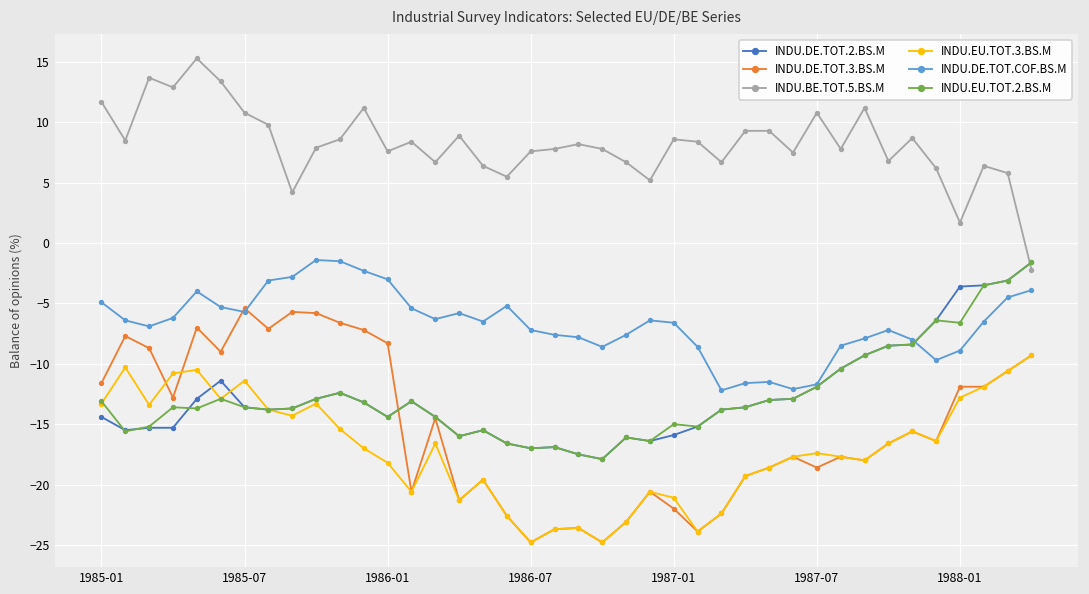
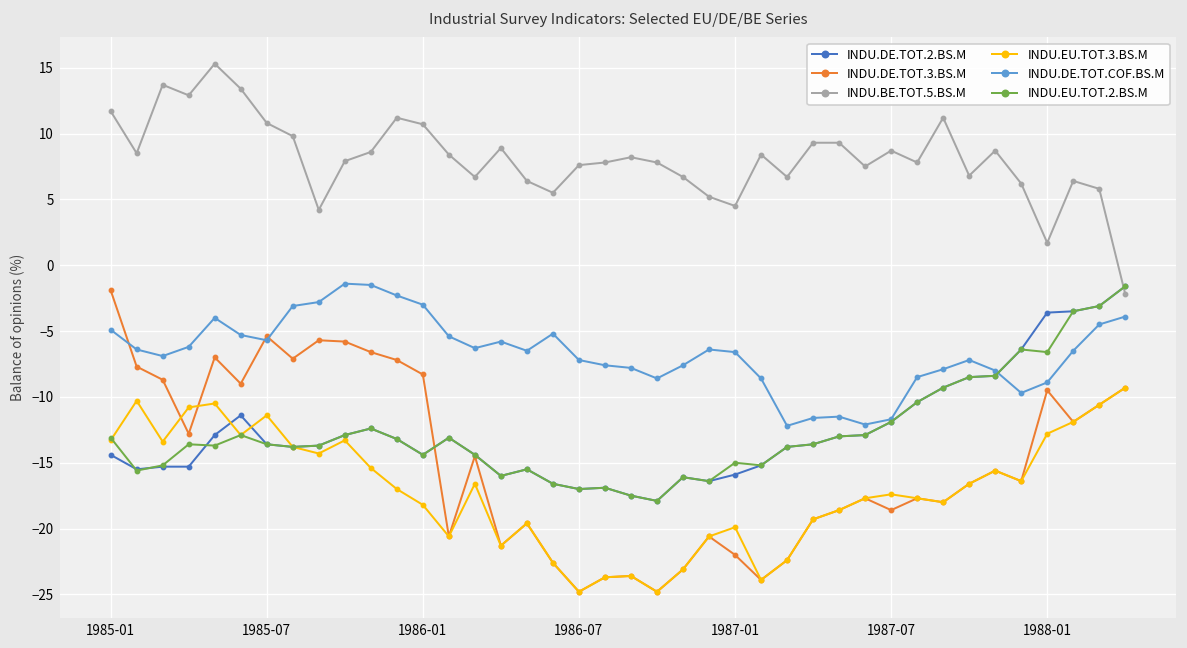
INDU.DE.TOT.3.BS.M, 1985-01: -11.6 -> -1.9
INDU.BE.TOT.5.BS.M, 1986-01: 7.6 -> 10.7
INDU.BE.TOT.5.BS.M, 1987-01: 8.6 -> 4.5
INDU.EU.TOT.3.BS.M, 1987-01: -21.1 -> -19.9
INDU.BE.TOT.5.BS.M, 1987-07: 10.8 -> 8.7
INDU.DE.TOT.3.BS.M, 1988-01: -11.9 -> -9.5
